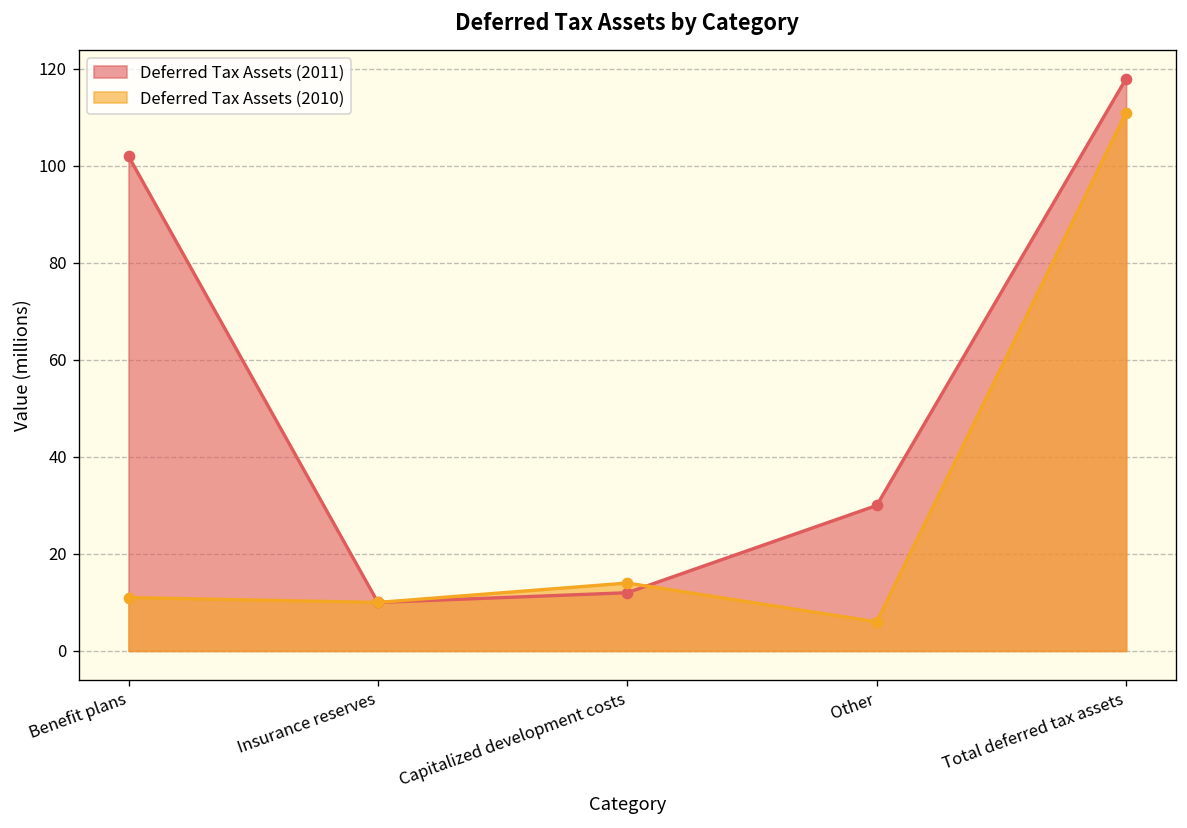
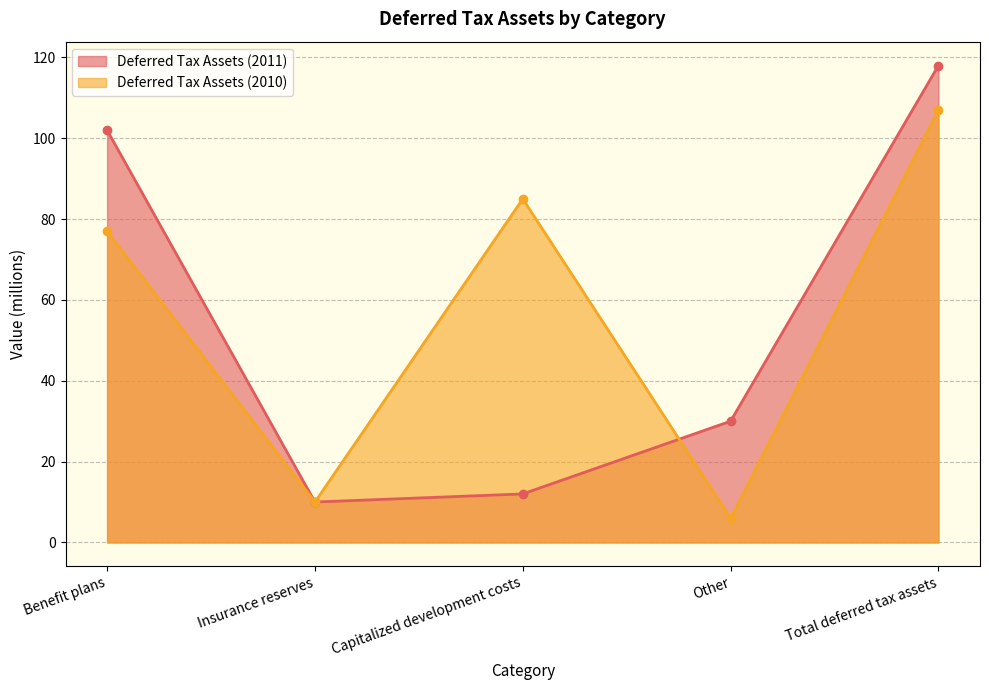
Deferred Tax Assets (2010), Benefit plans: 11 -> 77
Deferred Tax Assets (2010), Capitalized development costs: 14 -> 85
Deferred Tax Assets (2010), Total deferred tax assets: 111 -> 107
